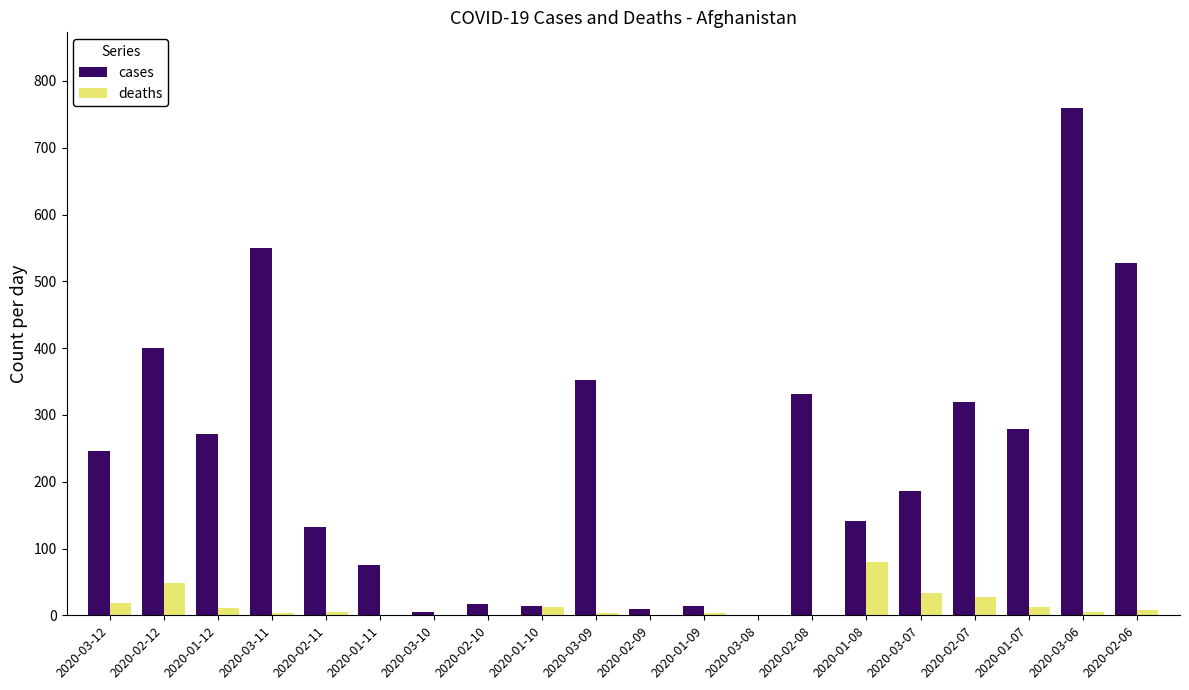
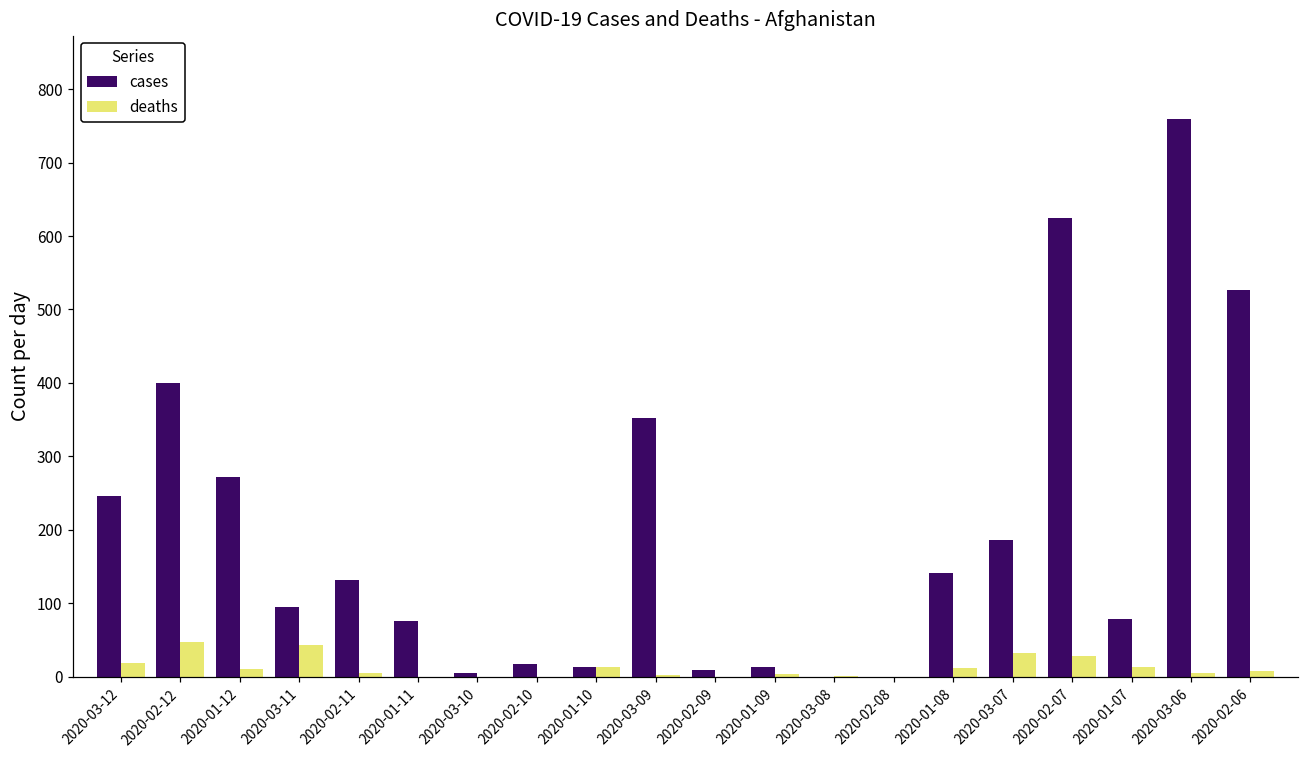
cases, 2020-03-11: 550 -> 100
deaths, 2020-03-11: 0 -> 40
cases, 2020-02-08: 330 -> 0
deaths, 2020-01-08: 80 -> 10
cases, 2020-02-07: 320 -> 630
cases, 2020-01-07: 280 -> 80
